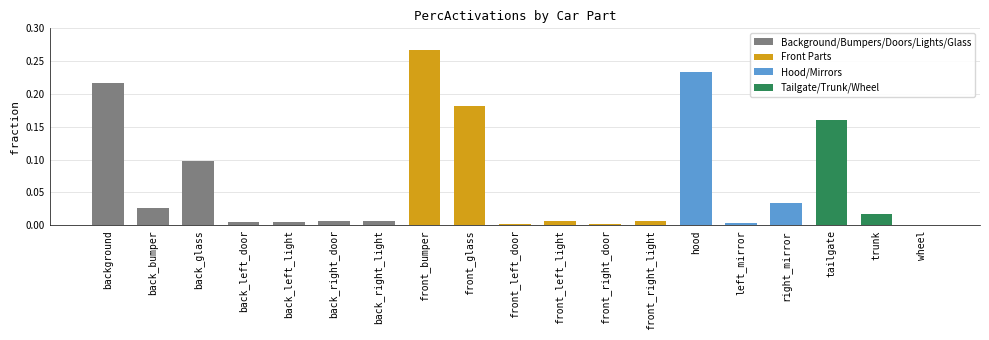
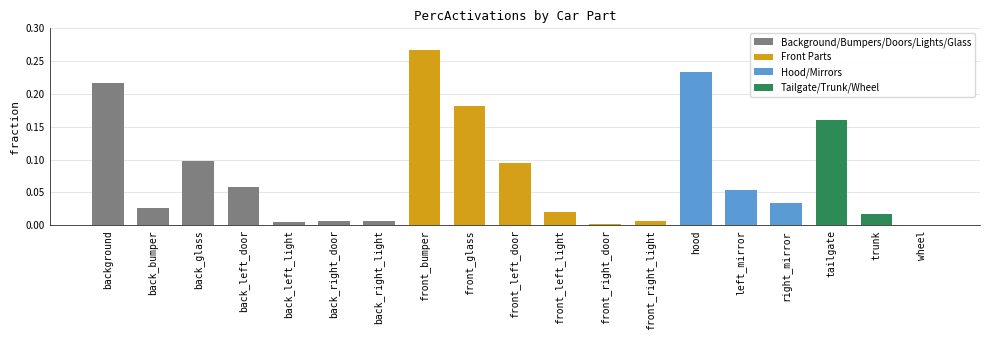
back_left_door: 0.00 -> 0.06
front_left_door: 0.00 -> 0.09
front_left_light: 0.01 -> 0.02
left_mirror: 0.00 -> 0.05
